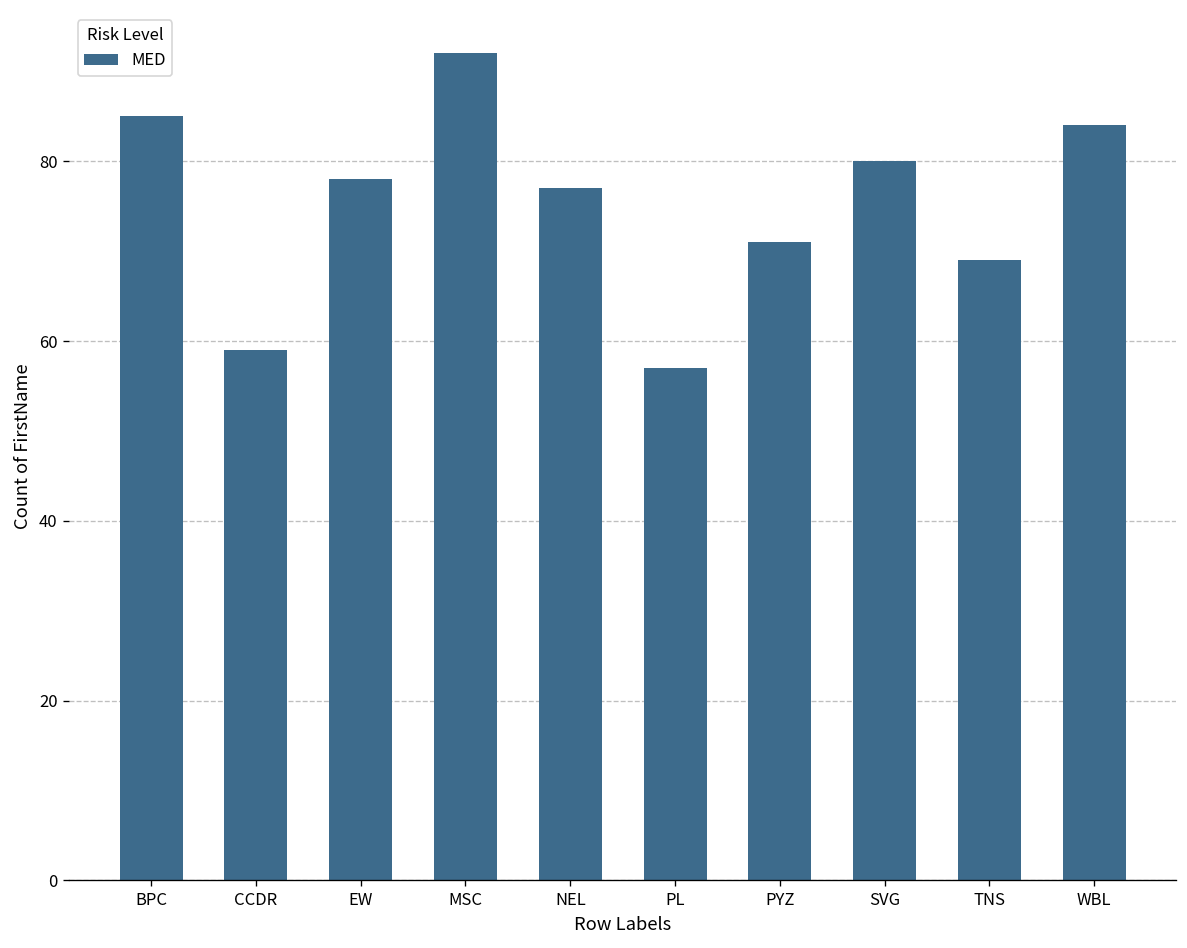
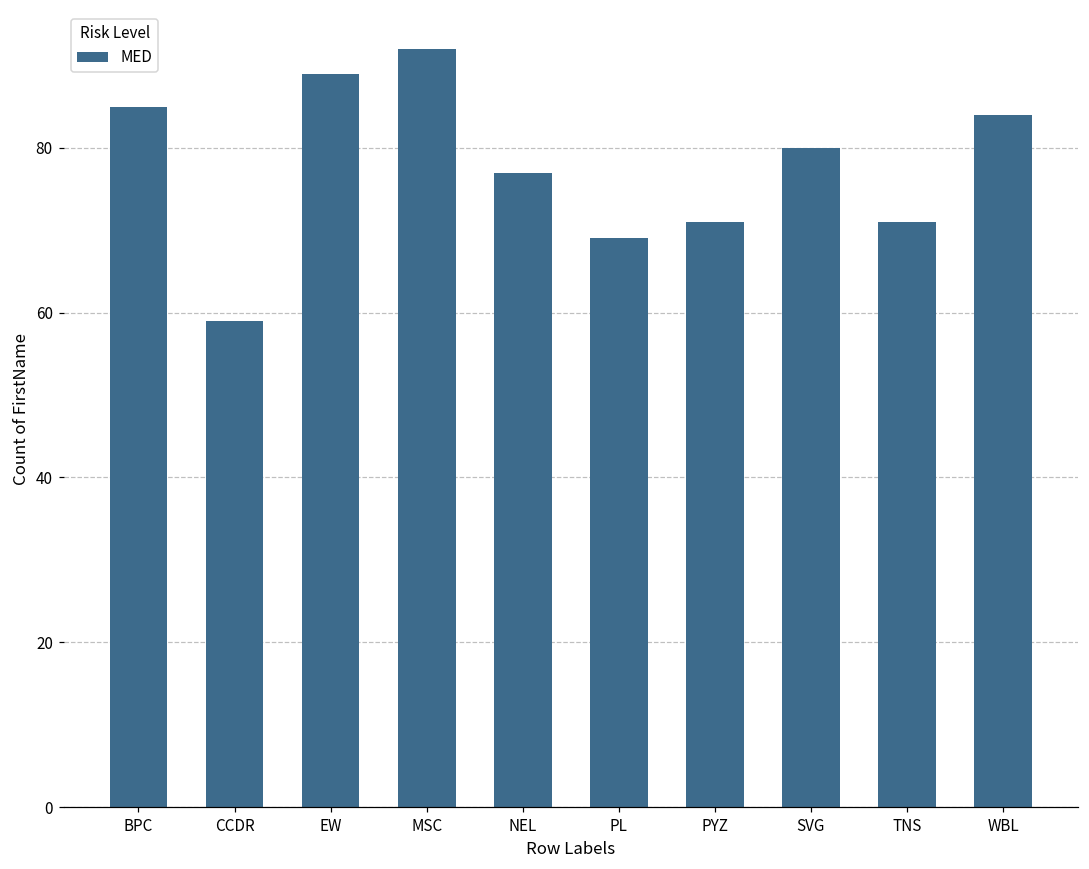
EW: 78 -> 89
PL: 57 -> 69
TNS: 69 -> 71
